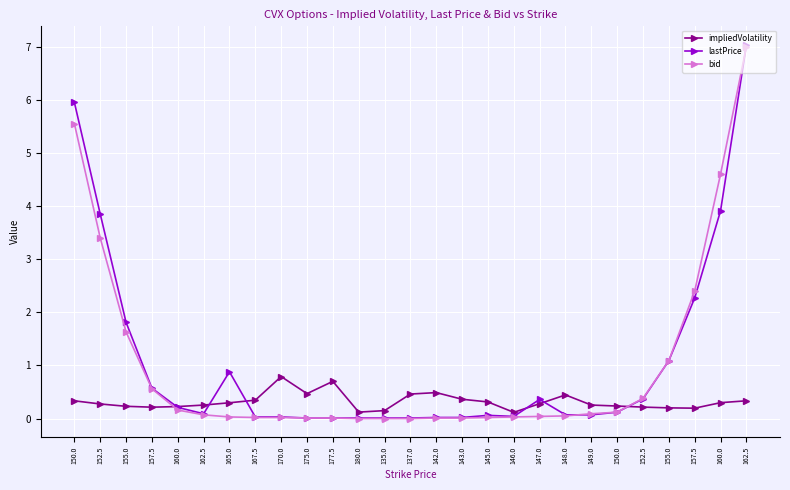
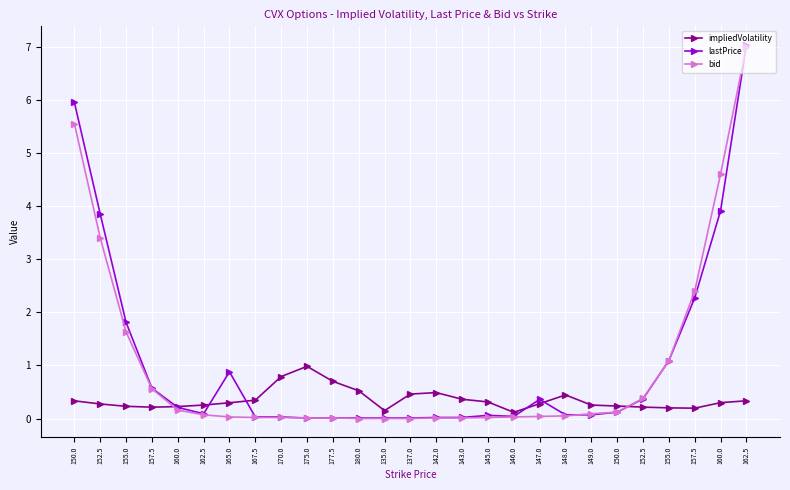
impliedVolatility, 175.0: 0.5 -> 1.0
impliedVolatility, 180.0: 0.1 -> 0.5
